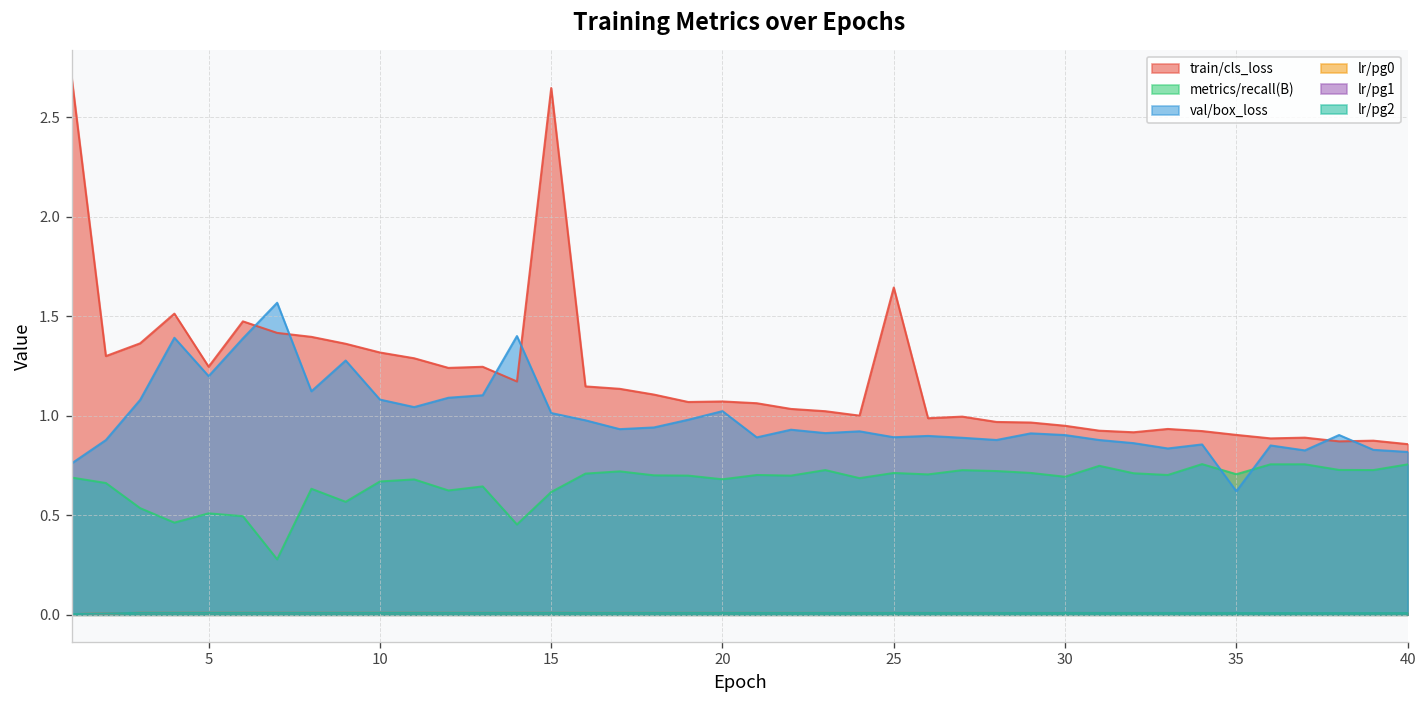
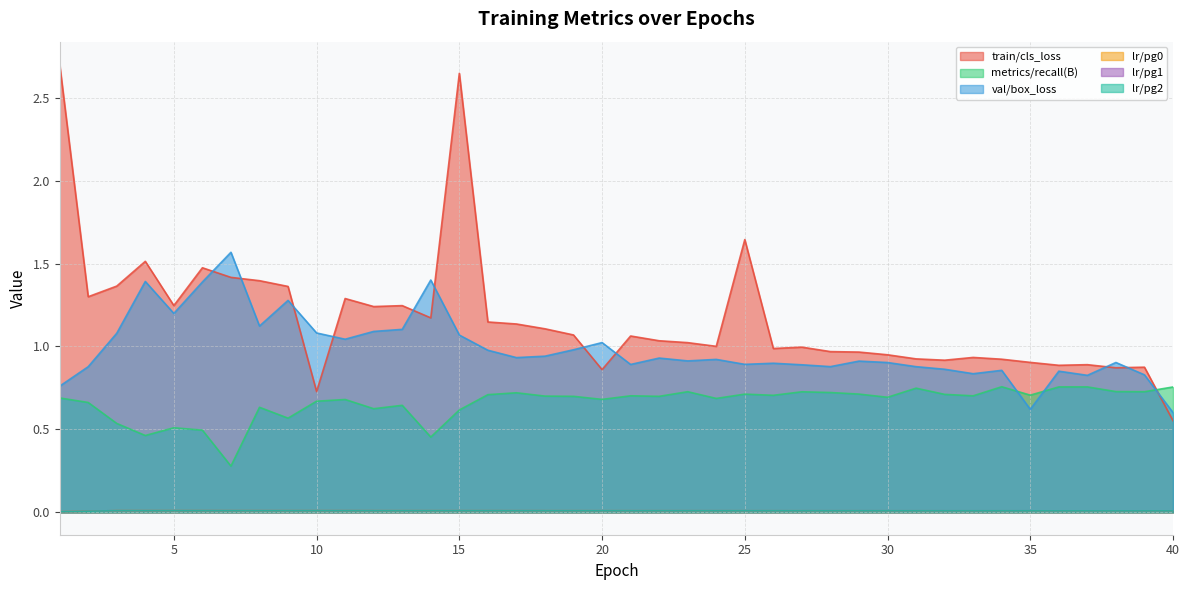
train/cls_loss, 10: 1.32 -> 0.73
val/box_loss, 15: 1.01 -> 1.07
train/cls_loss, 20: 1.07 -> 0.86
train/cls_loss, 40: 0.86 -> 0.55
val/box_loss, 40: 0.82 -> 0.60
